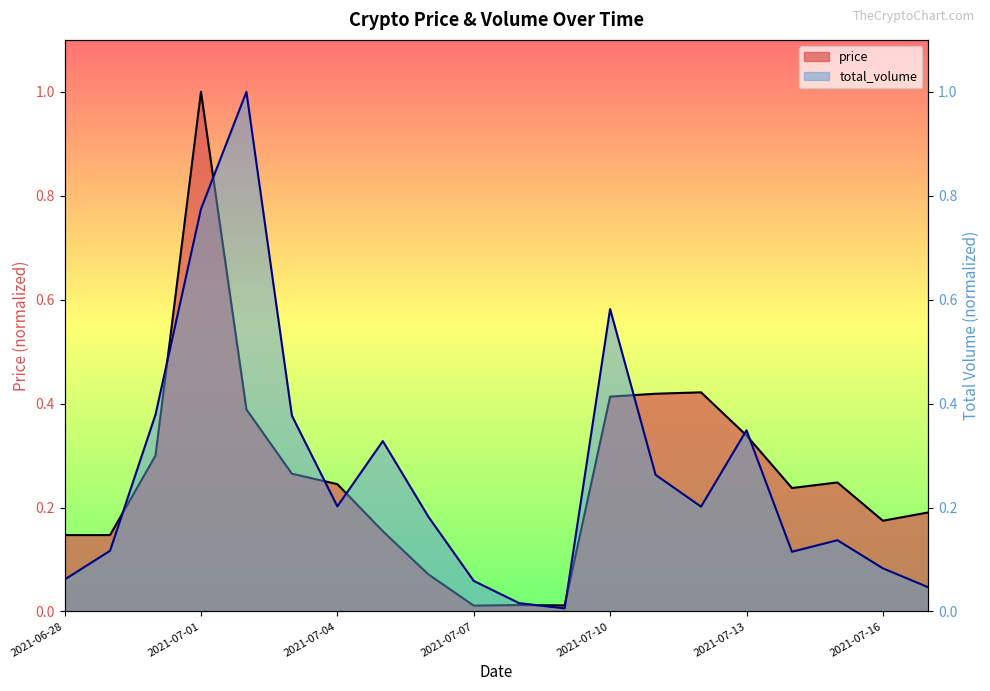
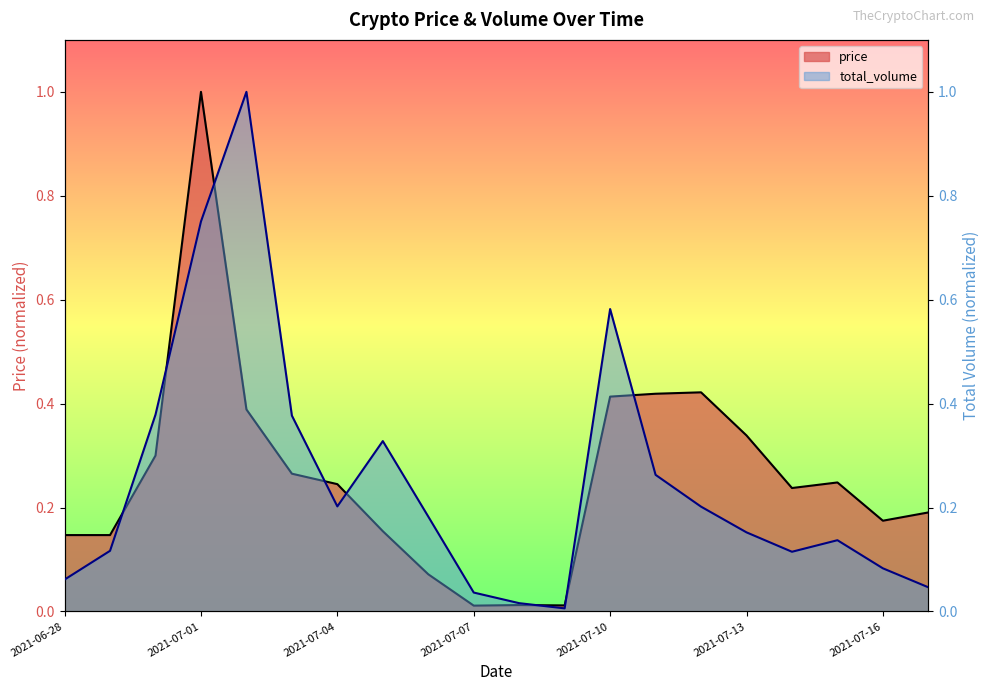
total_volume, 2021-07-01: 0.77 -> 0.75
total_volume, 2021-07-07: 0.06 -> 0.04
total_volume, 2021-07-13: 0.35 -> 0.15
